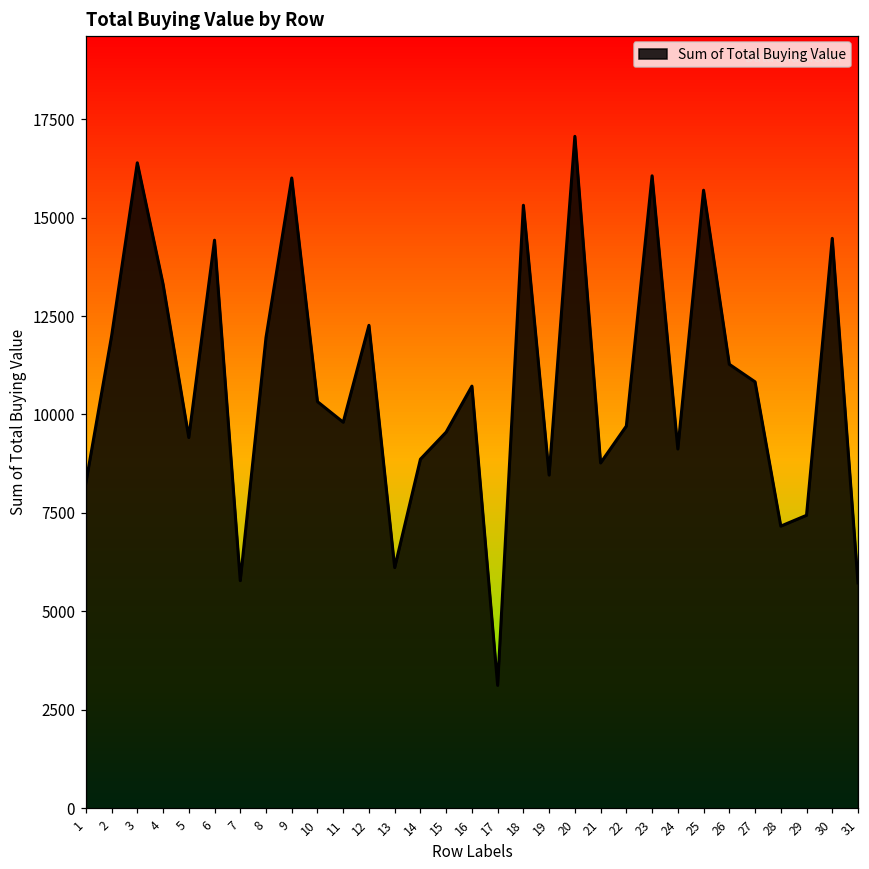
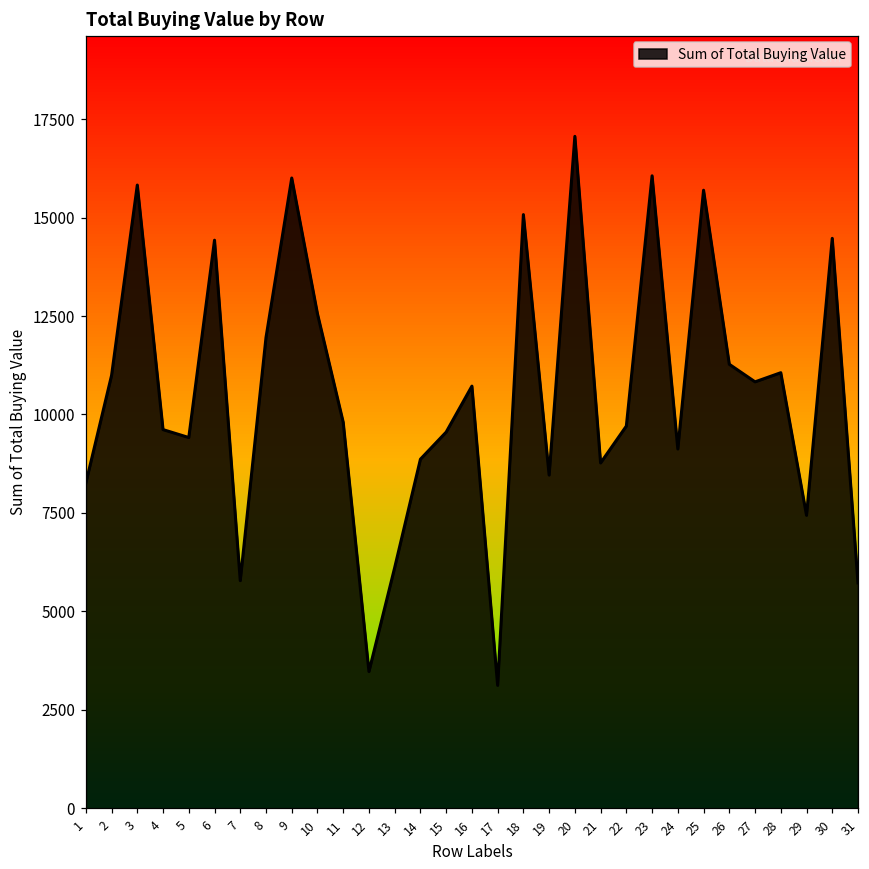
2: 12000 -> 11000
3: 16400 -> 15800
4: 13300 -> 9600
10: 10300 -> 12600
12: 12300 -> 3500
18: 15300 -> 15100
28: 7200 -> 11100
